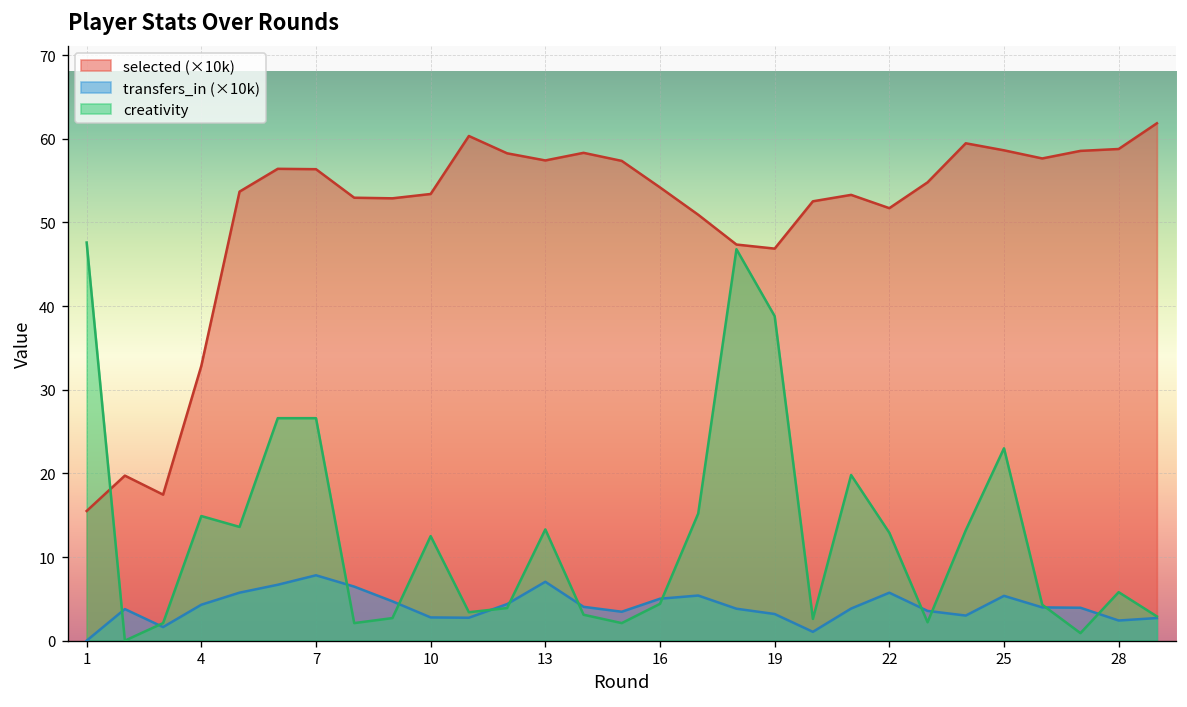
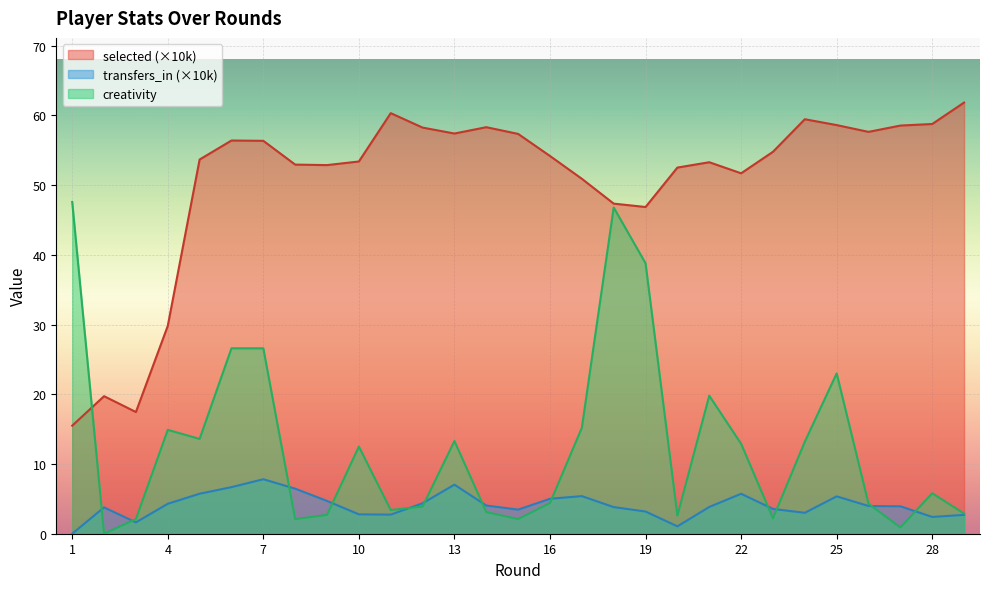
selected (×10k), 4: 33 -> 30
